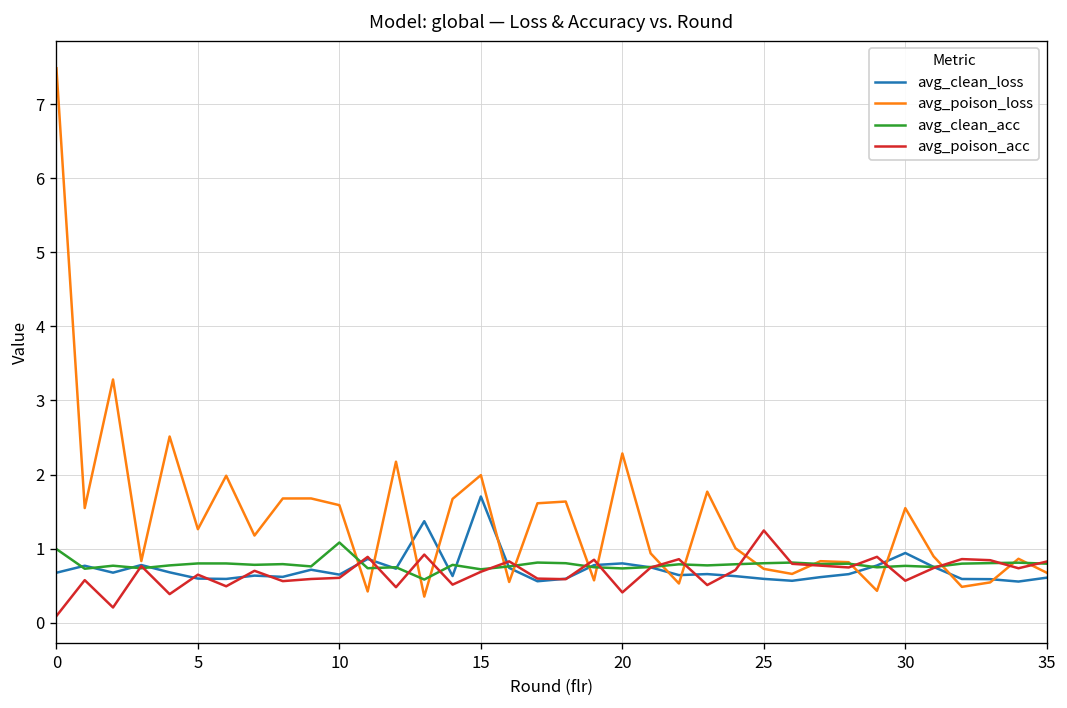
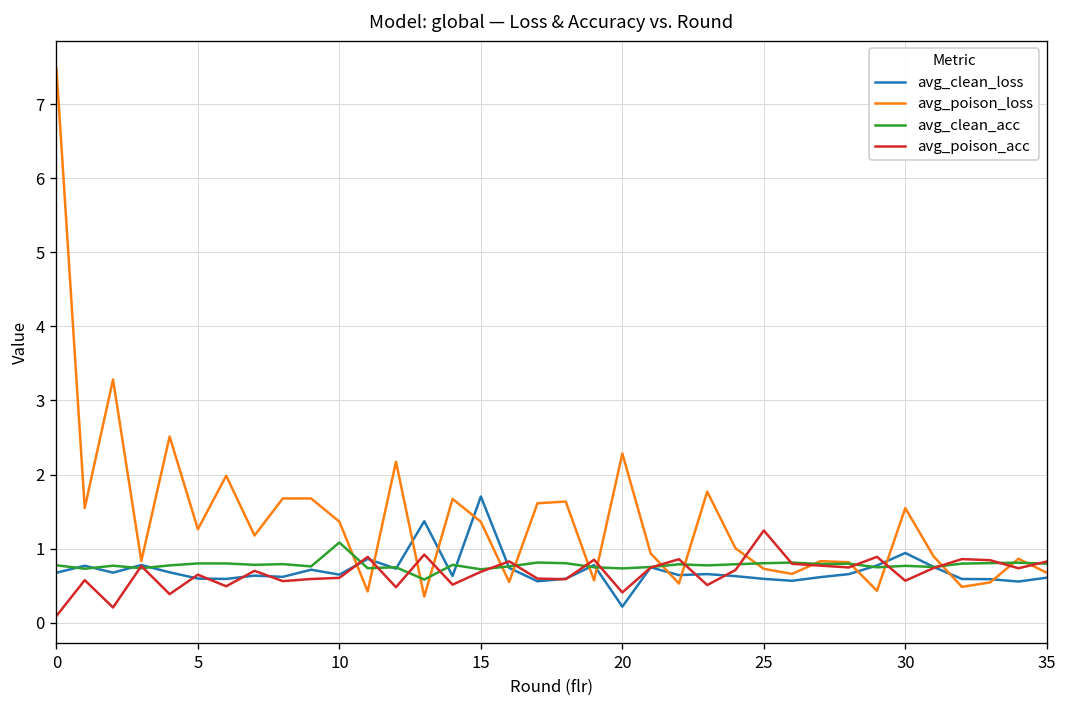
avg_clean_acc, 0: 1.0 -> 0.8
avg_poison_loss, 10: 1.6 -> 1.4
avg_poison_loss, 15: 2.0 -> 1.4
avg_clean_loss, 20: 0.8 -> 0.2
